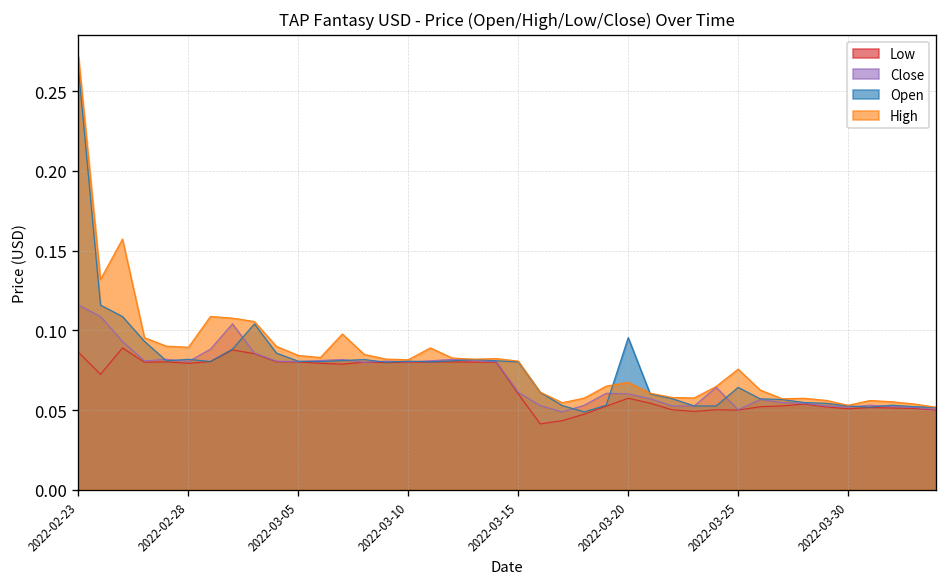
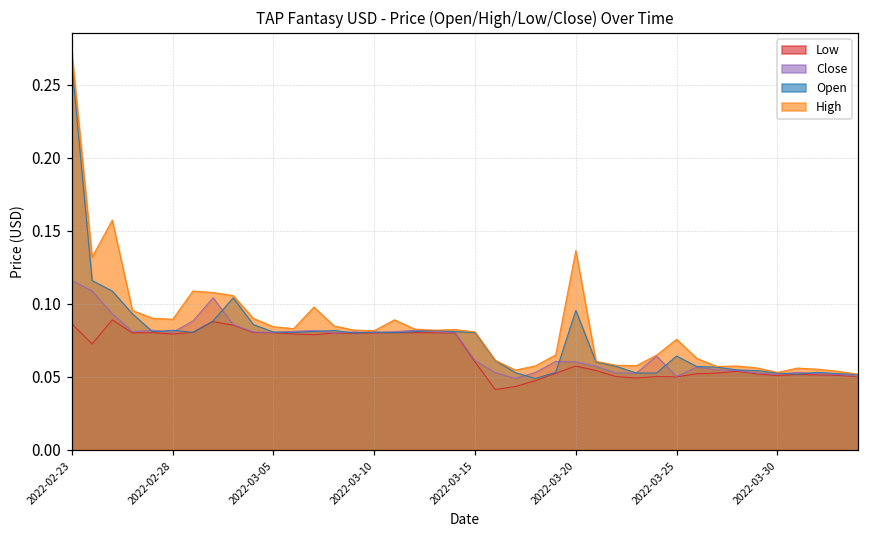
High, 2022-03-20: 0.067 -> 0.136
